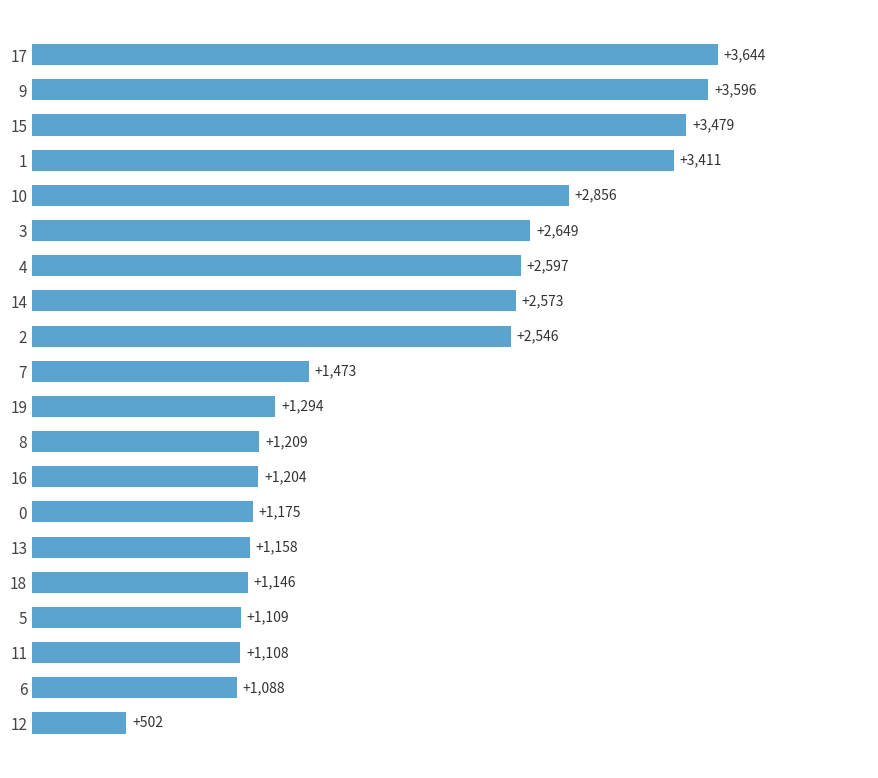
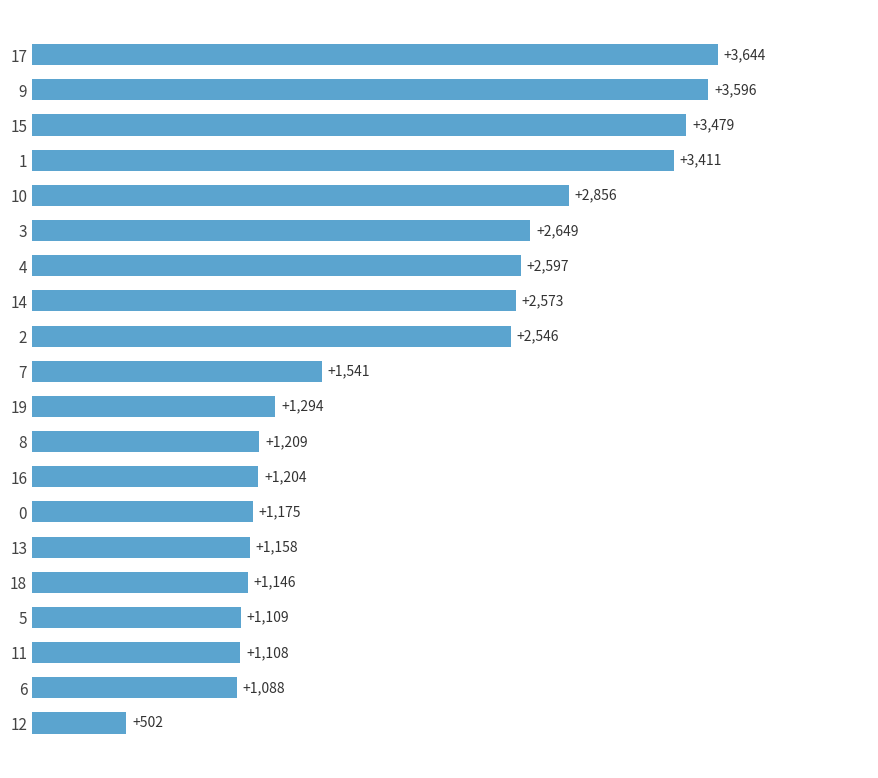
7: +1,473 -> +1,541
